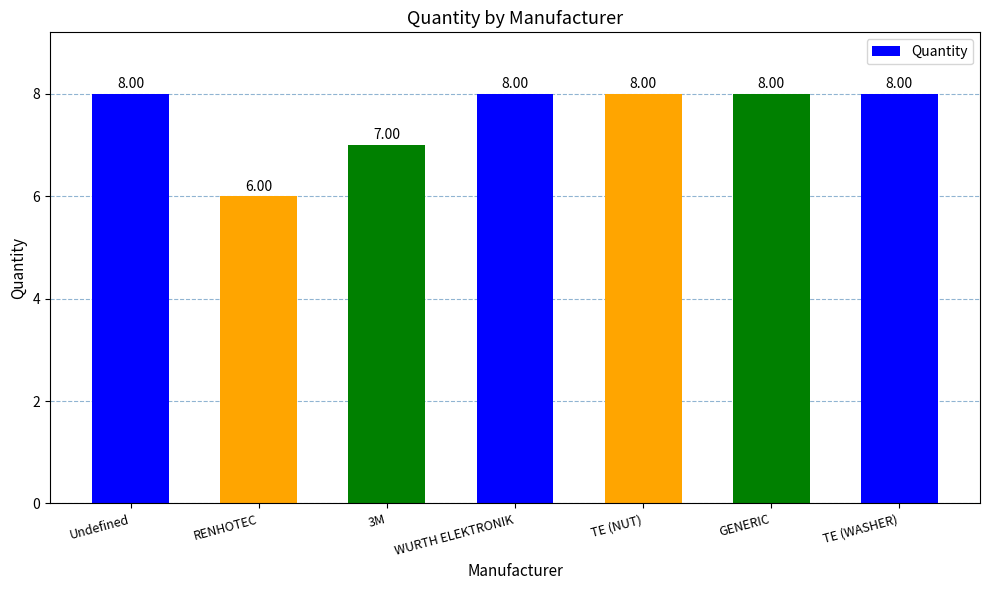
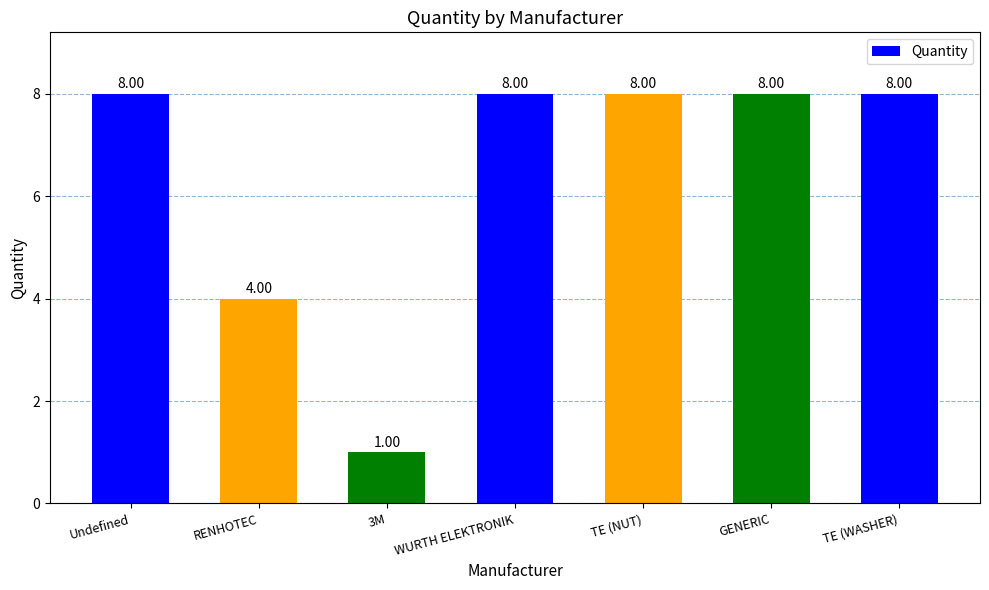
RENHOTEC: 6.00 -> 4.00
3M: 7.00 -> 1.00
